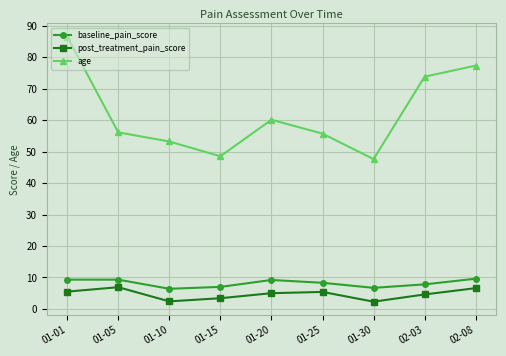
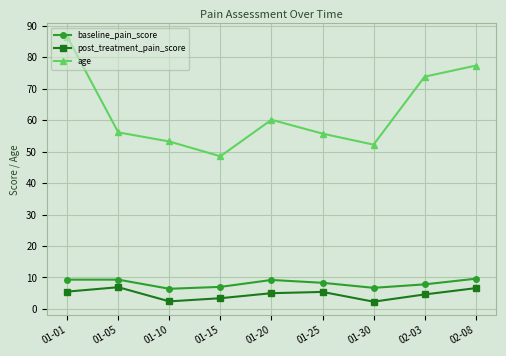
age, 01-30: 48 -> 52
